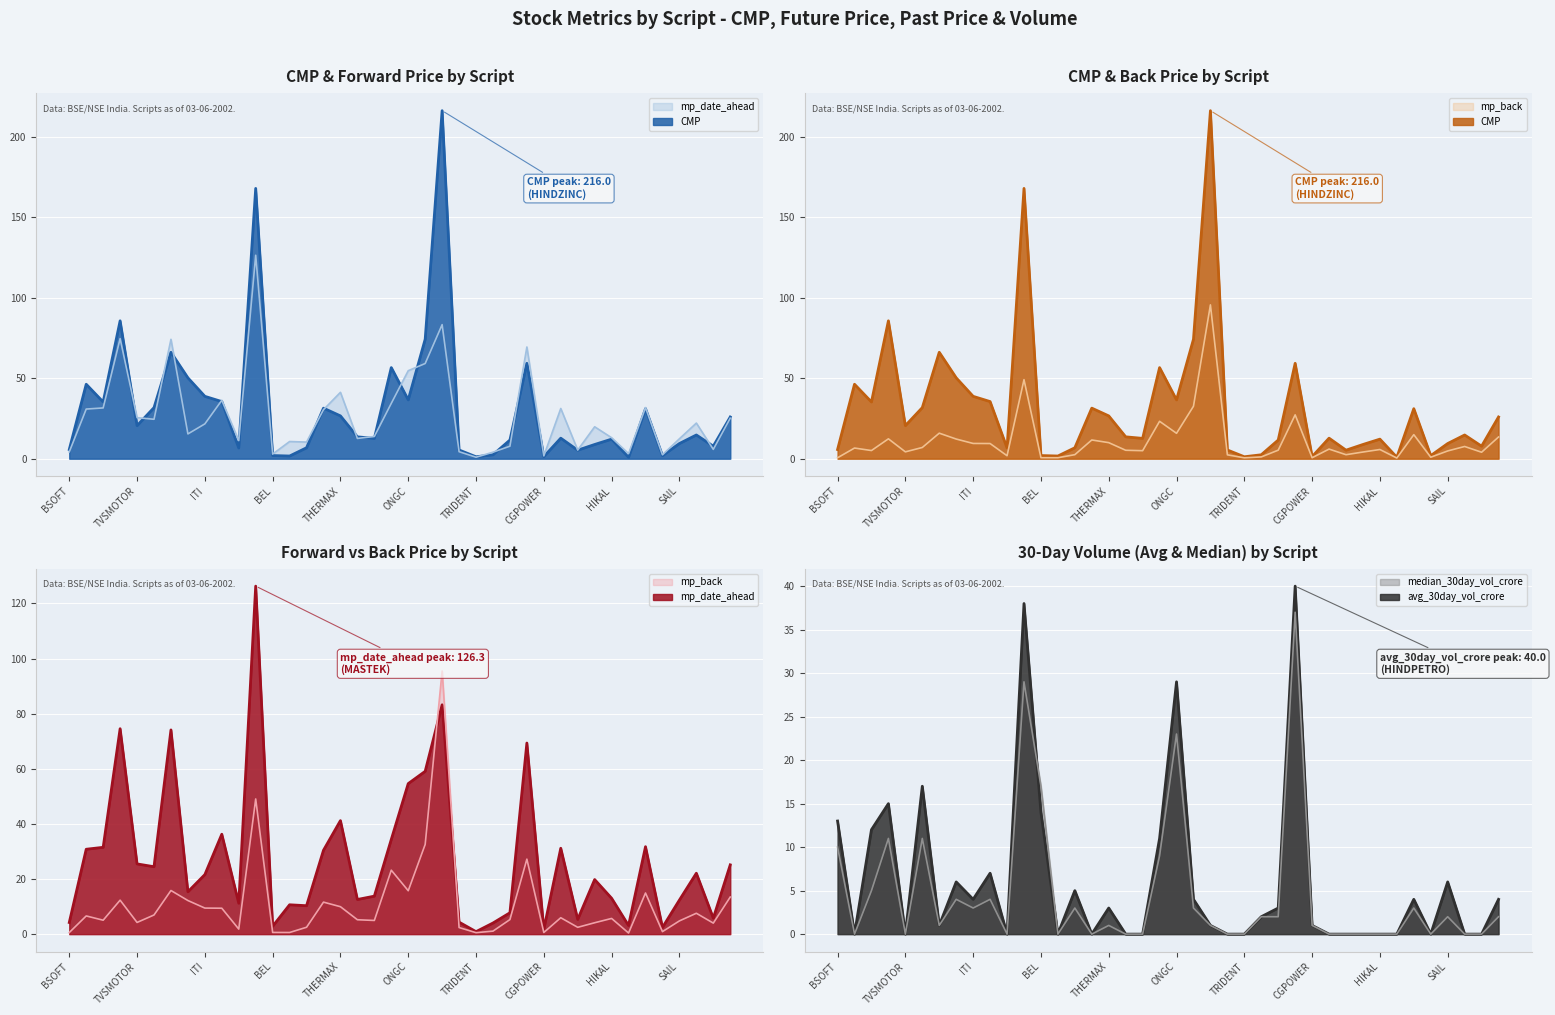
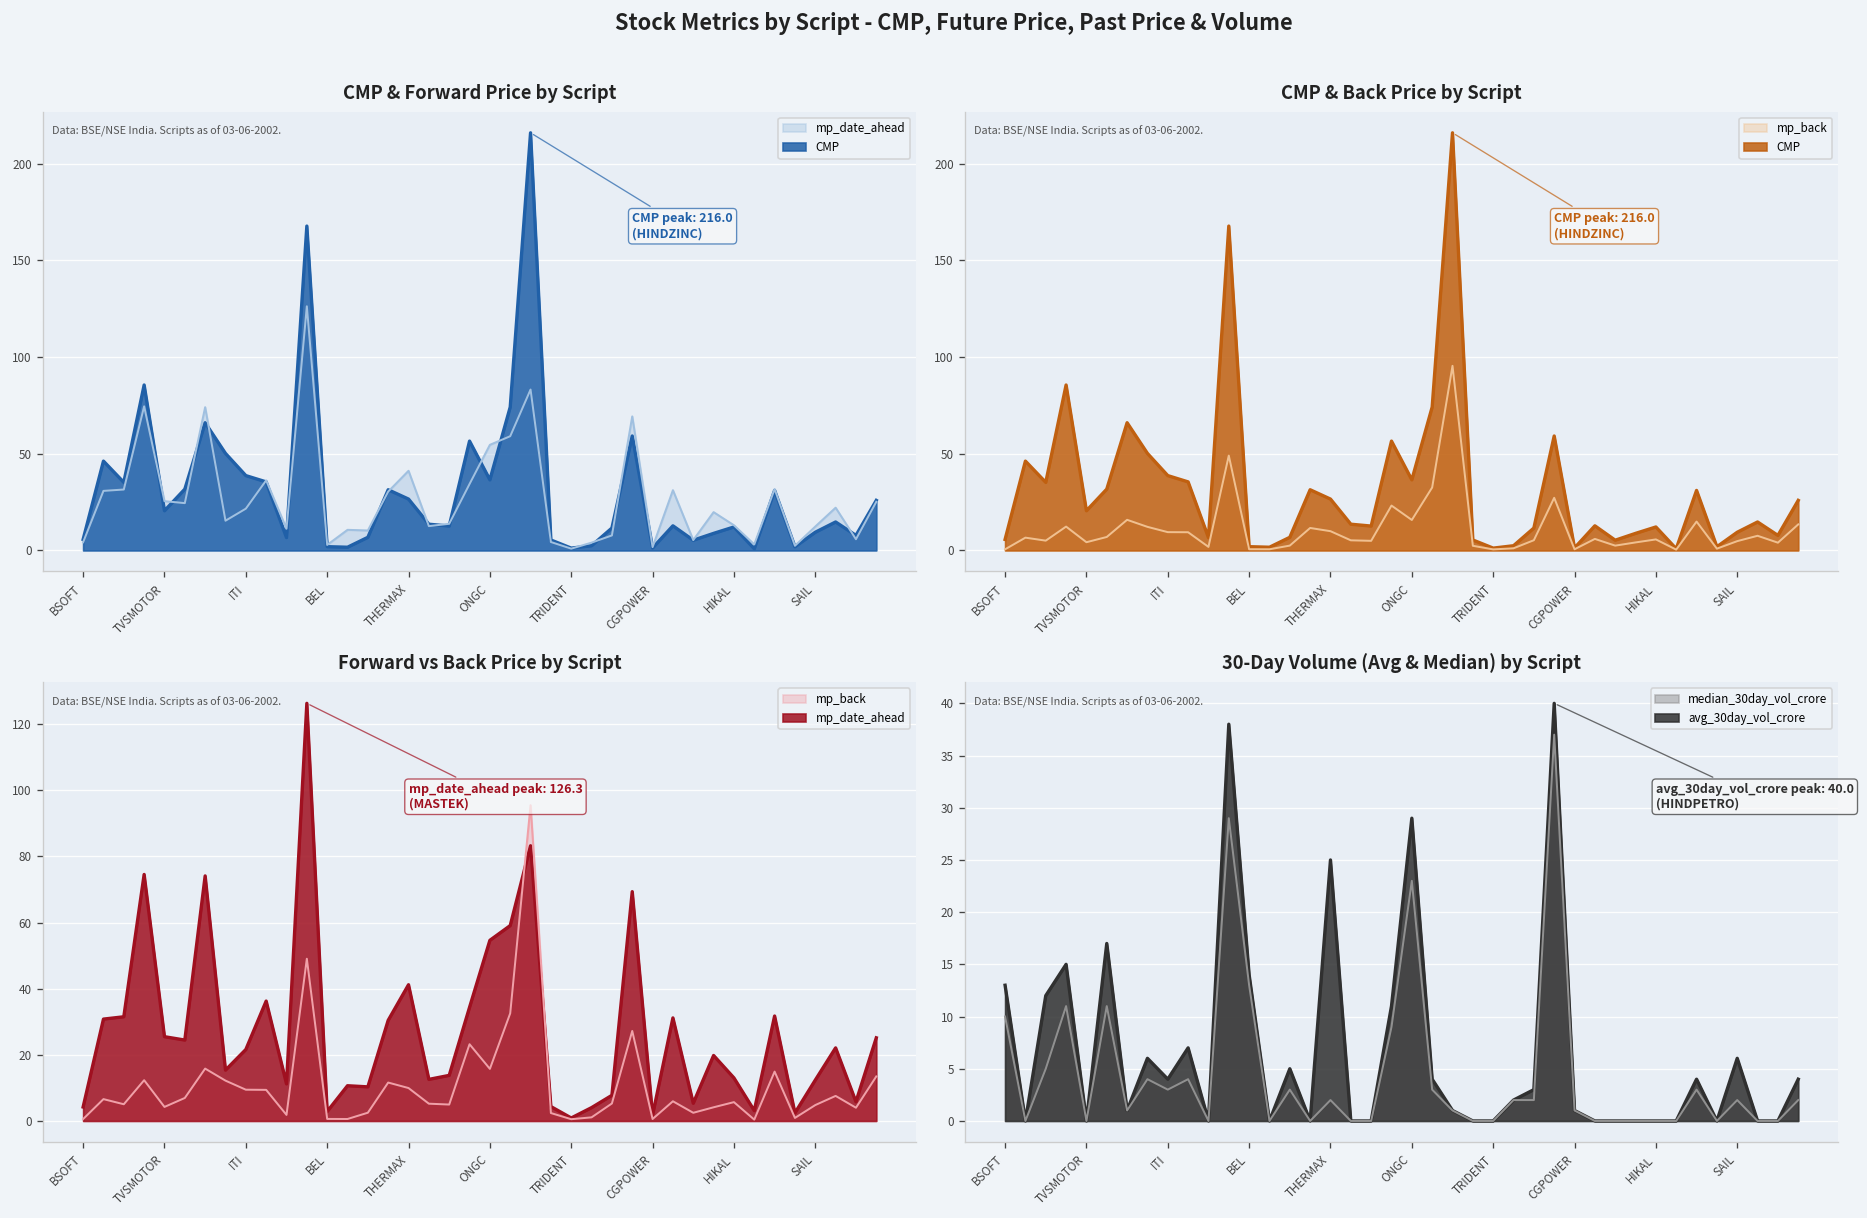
30-Day Volume (Avg & Median) by Script, median_30day_vol_crore, BEL: 17 -> 13
30-Day Volume (Avg & Median) by Script, median_30day_vol_crore, THERMAX: 1 -> 2
30-Day Volume (Avg & Median) by Script, avg_30day_vol_crore, THERMAX: 3 -> 25
